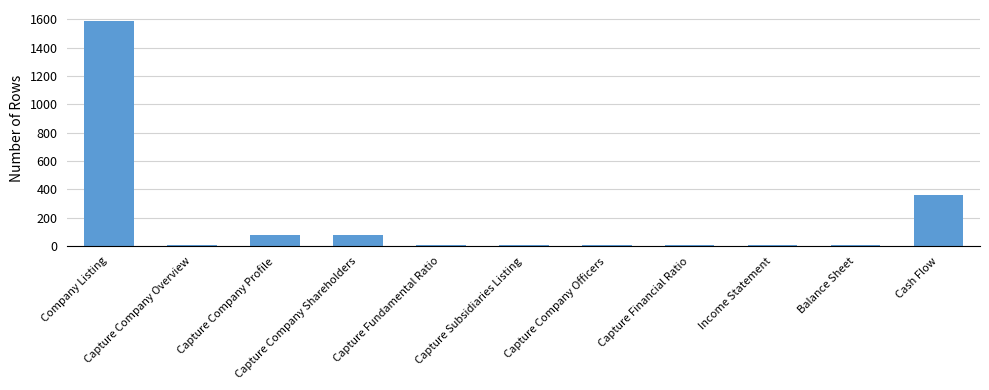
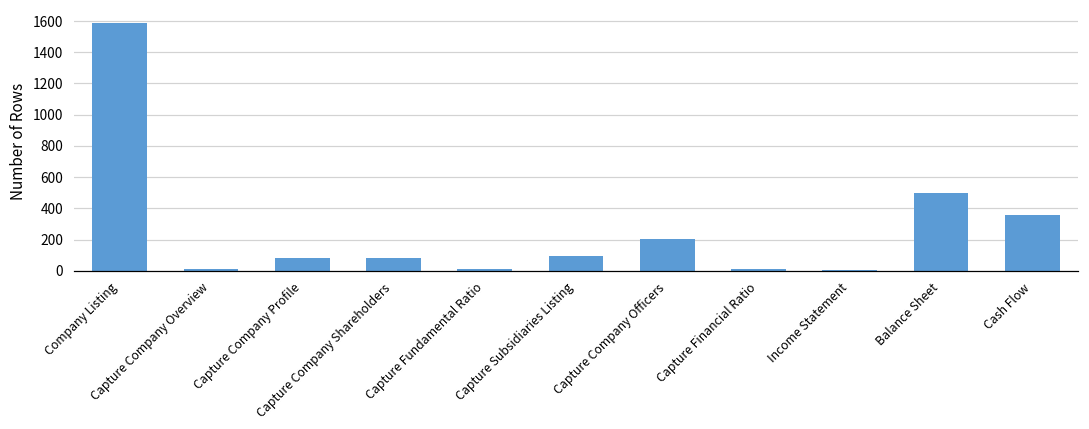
Capture Subsidiaries Listing: 10 -> 90
Capture Company Officers: 10 -> 200
Balance Sheet: 10 -> 500
